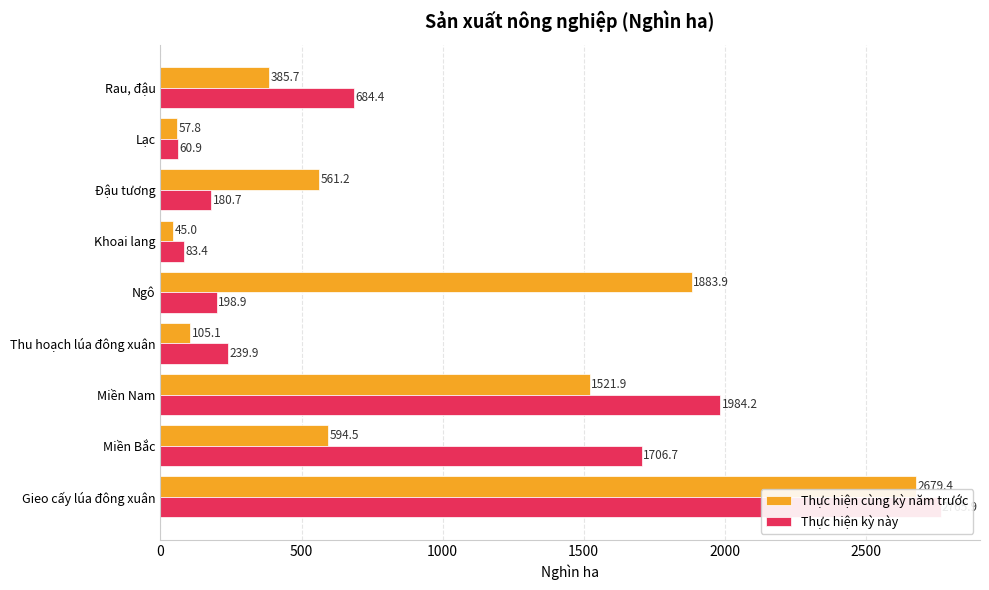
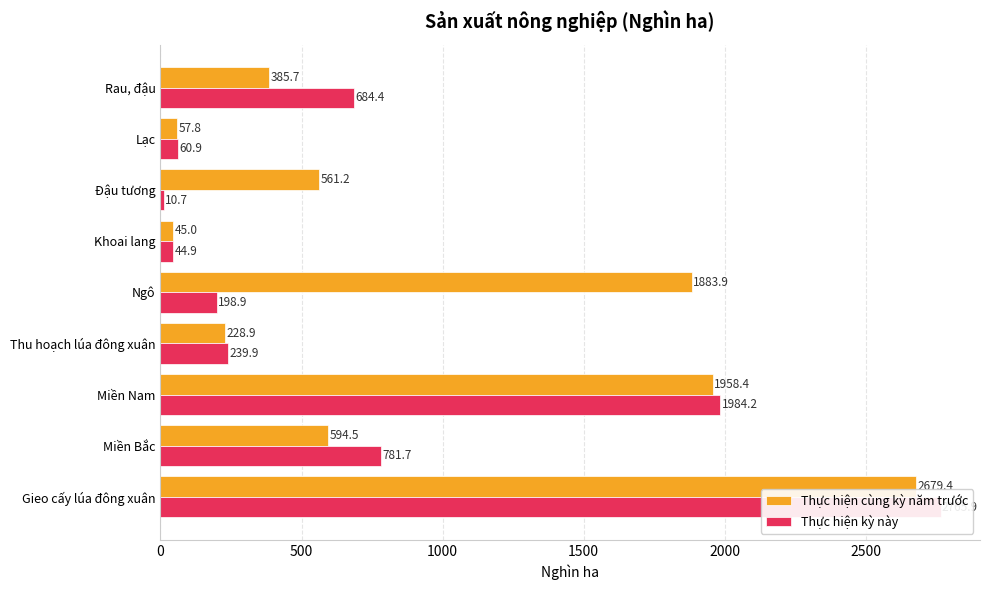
Thực hiện kỳ này, Đậu tương: 180.7 -> 10.7
Thực hiện kỳ này, Khoai lang: 83.4 -> 44.9
Thực hiện cùng kỳ năm trước, Thu hoạch lúa đông xuân: 105.1 -> 228.9
Thực hiện cùng kỳ năm trước, Miền Nam: 1521.9 -> 1958.4
Thực hiện kỳ này, Miền Bắc: 1706.7 -> 781.7
